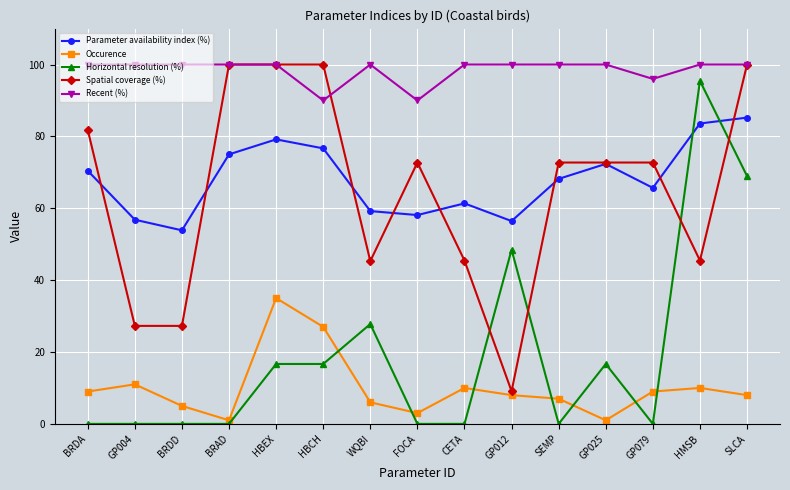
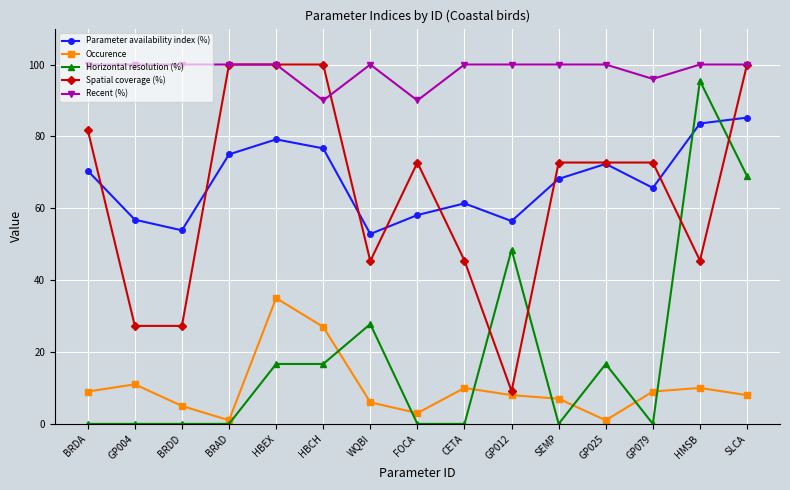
Parameter availability index (%), WQBI: 59 -> 53
